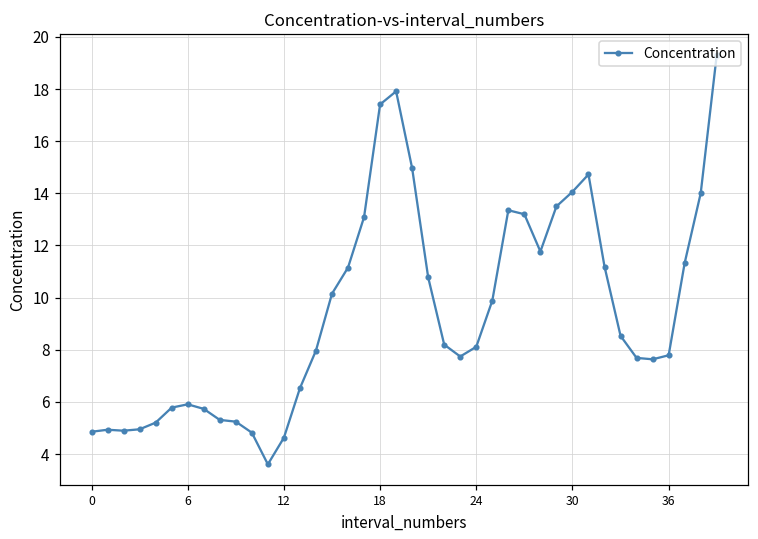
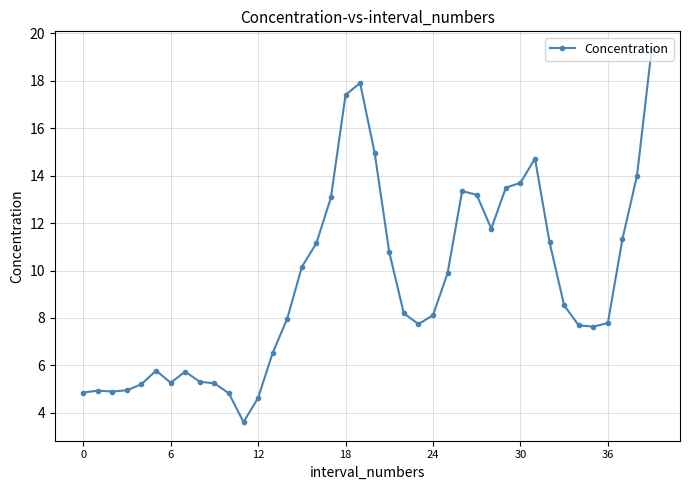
6: 5.9 -> 5.3
30: 14.1 -> 13.7
